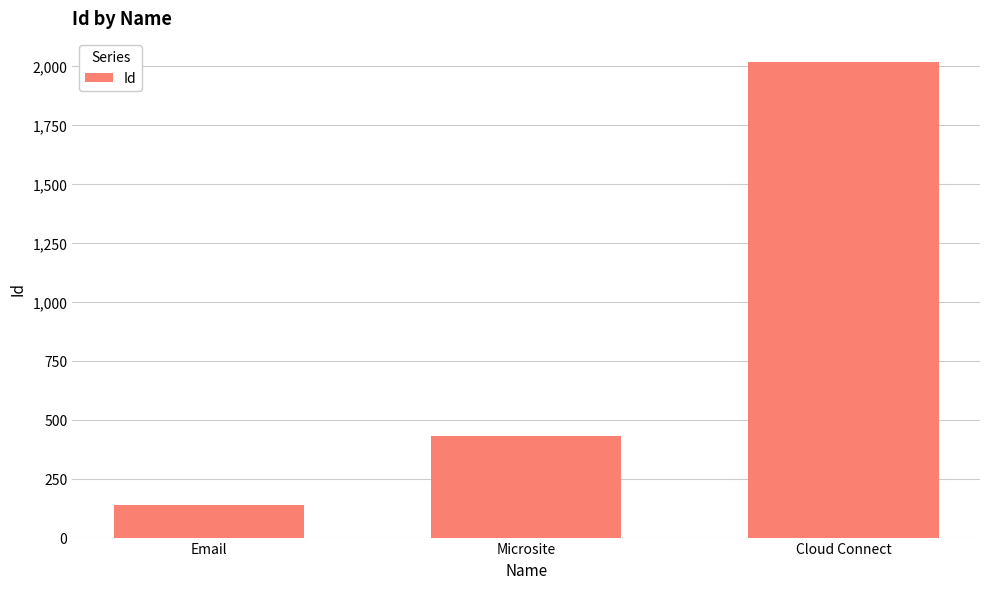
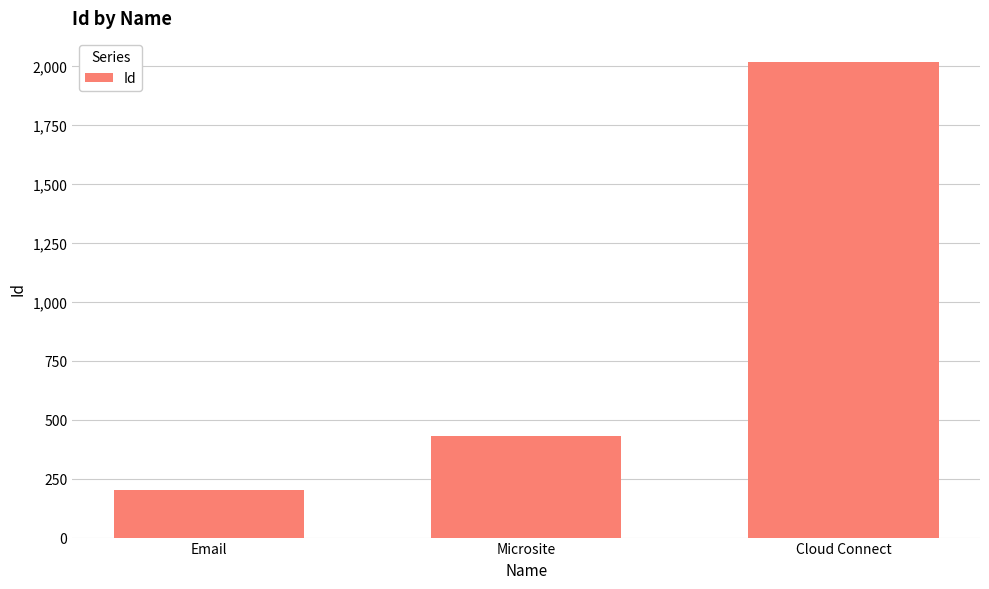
Email: 140 -> 200
